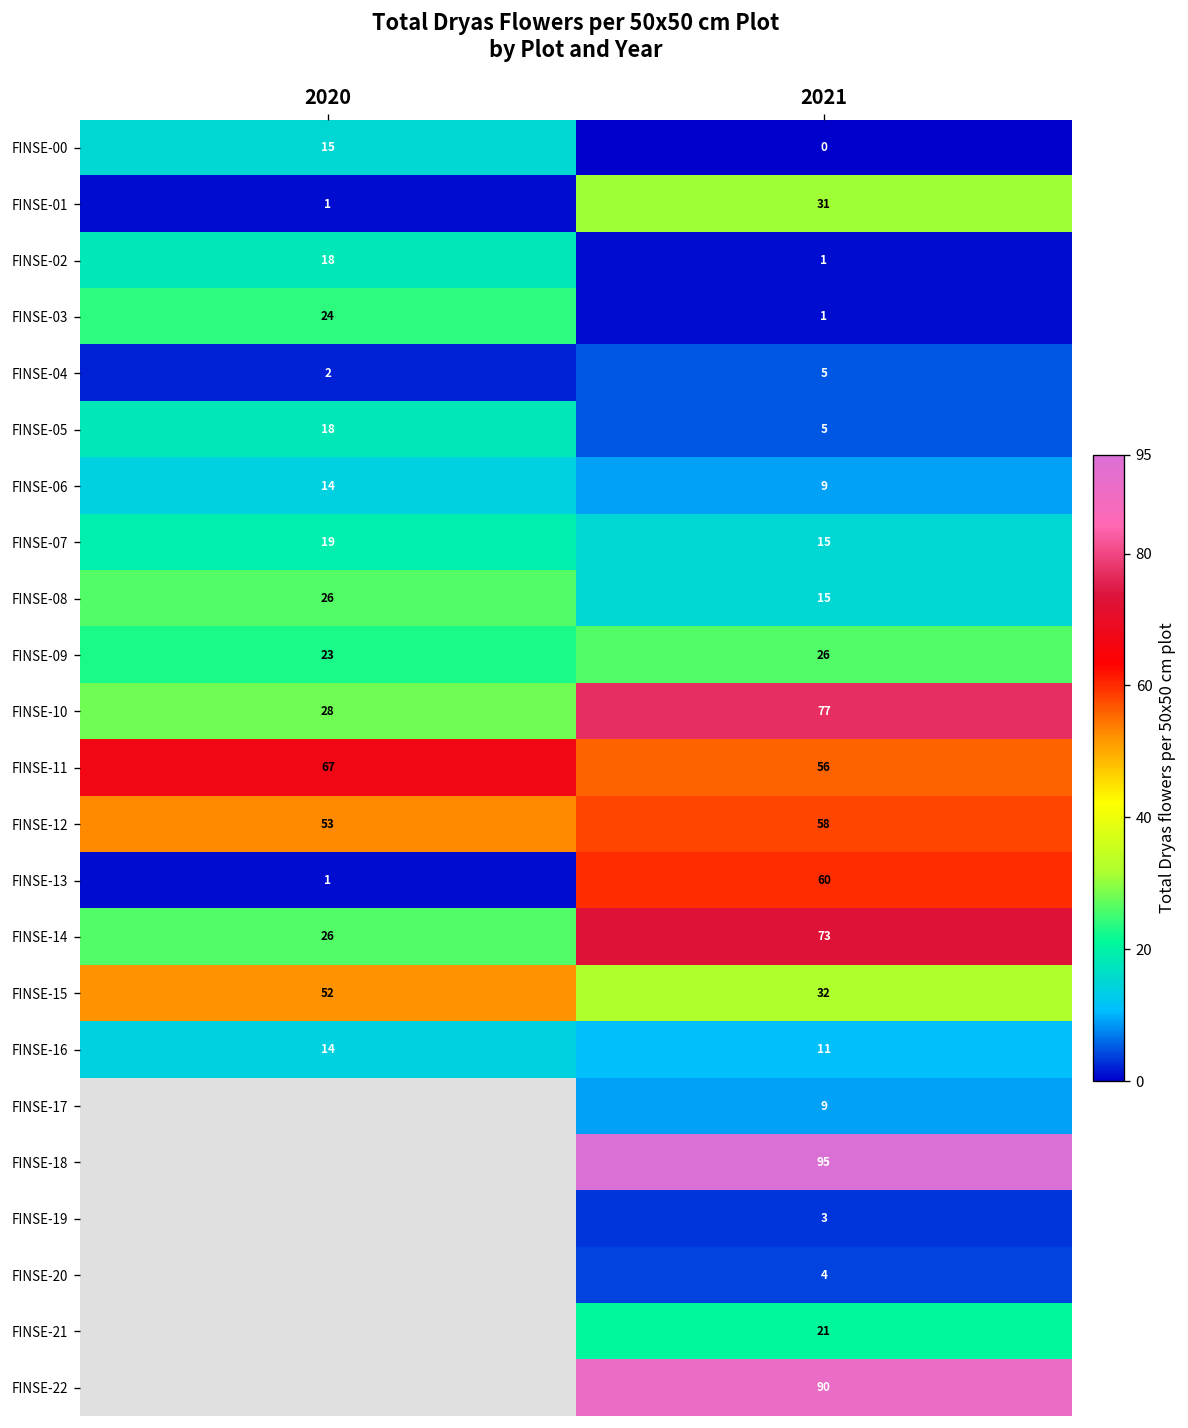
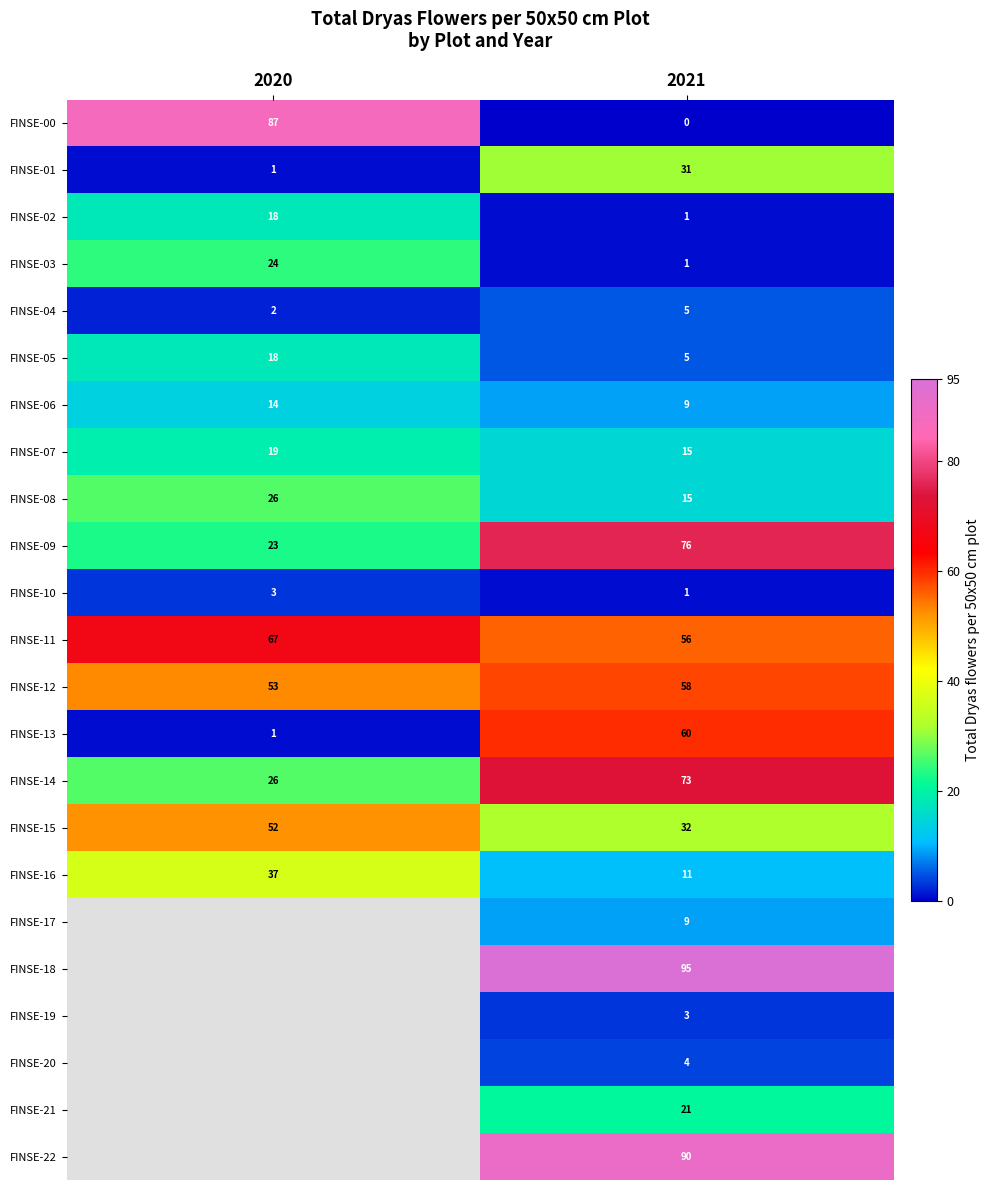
FINSE-00, 2020: 15 -> 87
FINSE-09, 2021: 26 -> 76
FINSE-10, 2020: 28 -> 3
FINSE-10, 2021: 77 -> 1
FINSE-16, 2020: 14 -> 37
